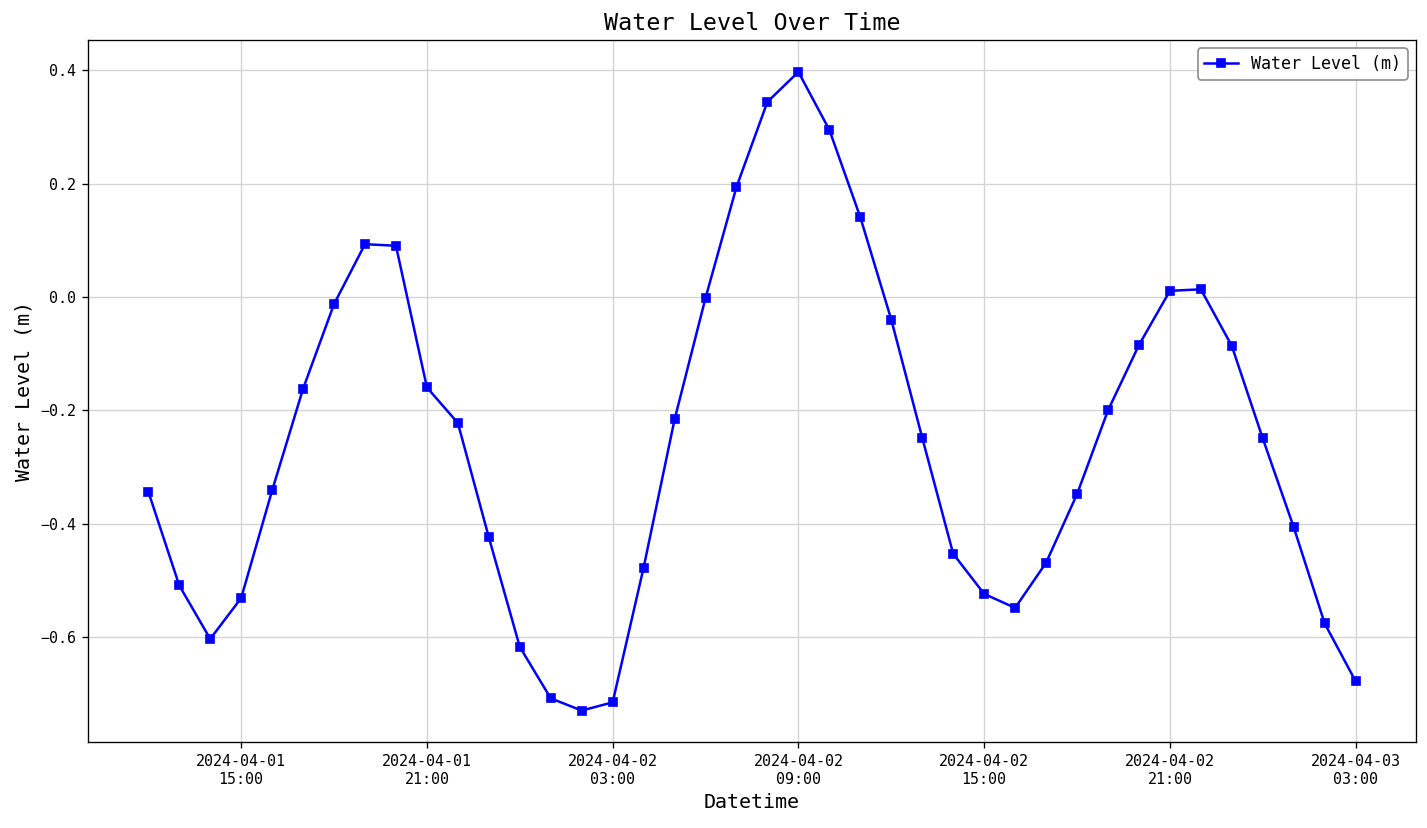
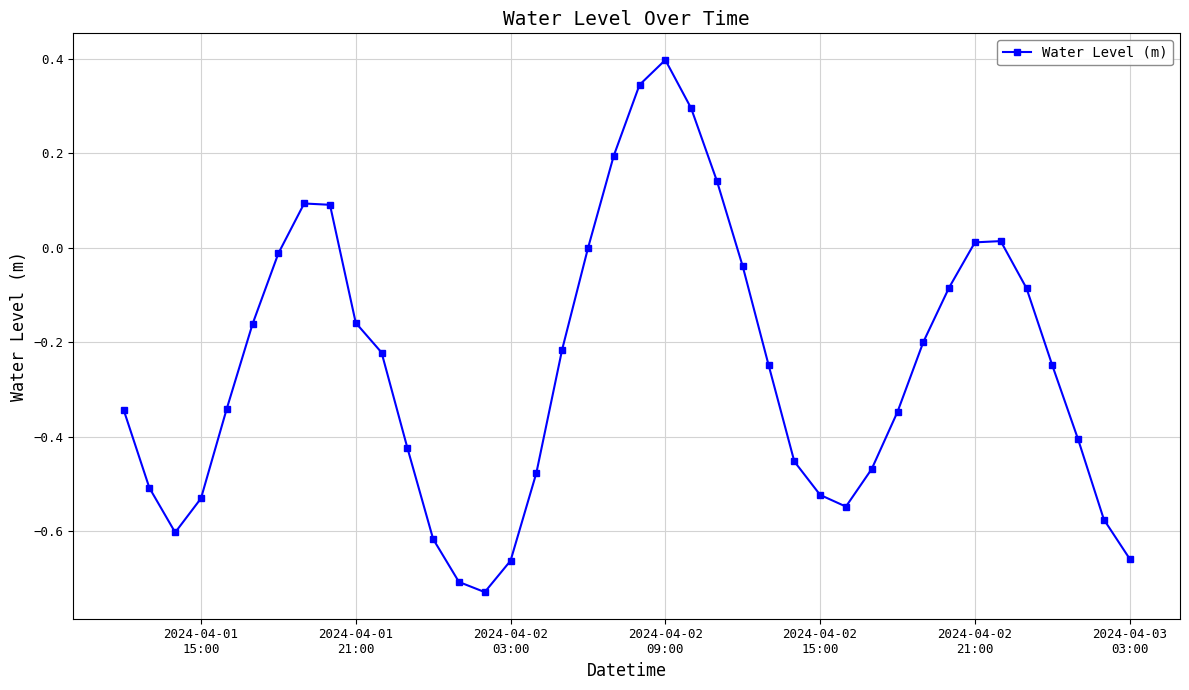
2024-04-02 03:00: -0.71 -> -0.66
2024-04-03 03:00: -0.68 -> -0.66
